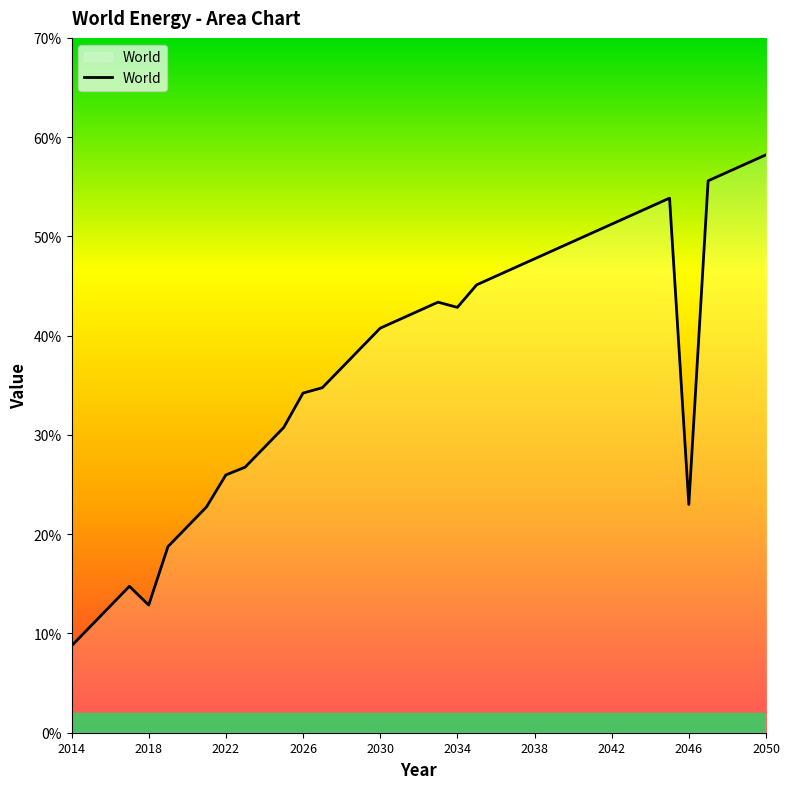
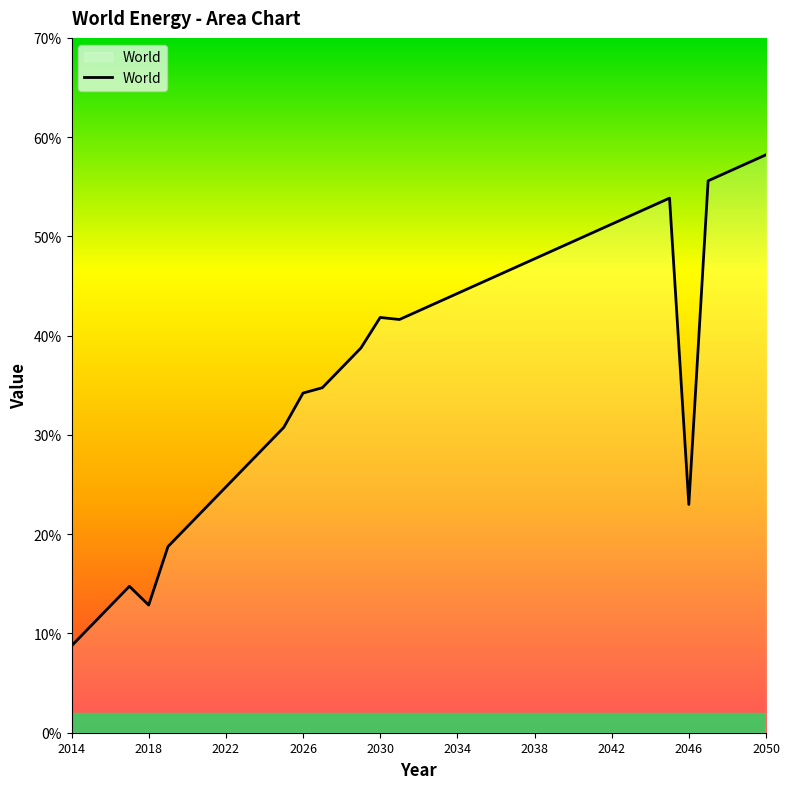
2022: 26% -> 25%
2030: 41% -> 42%
2034: 43% -> 44%
